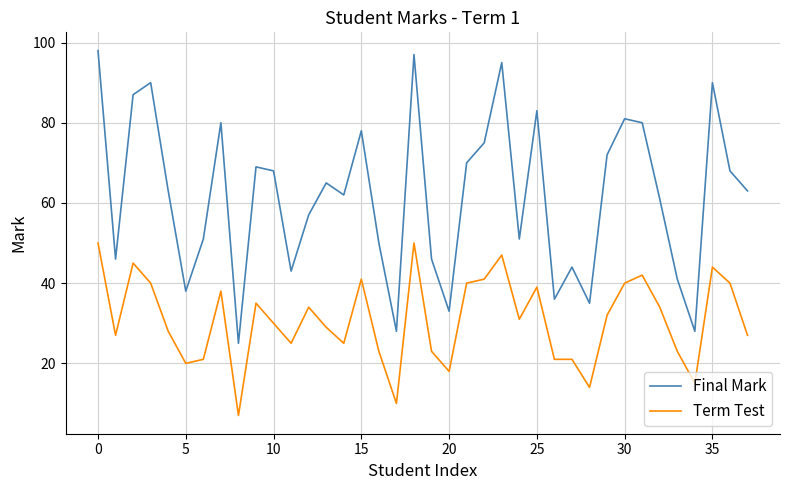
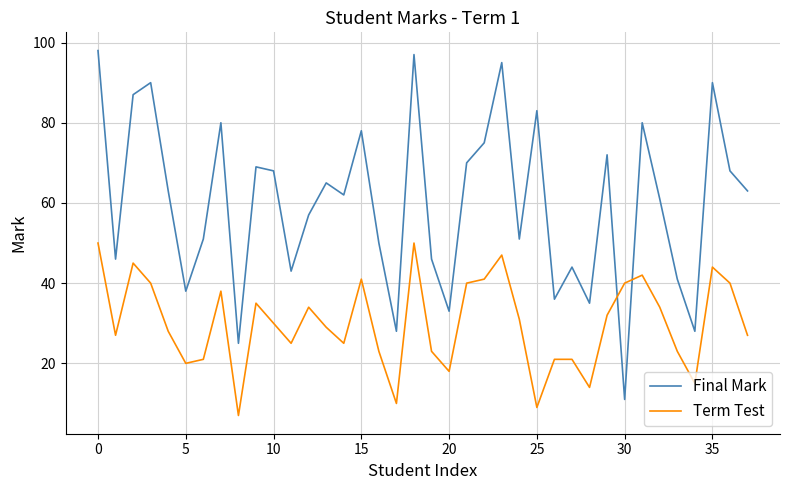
Term Test, 25: 39 -> 9
Final Mark, 30: 81 -> 11
